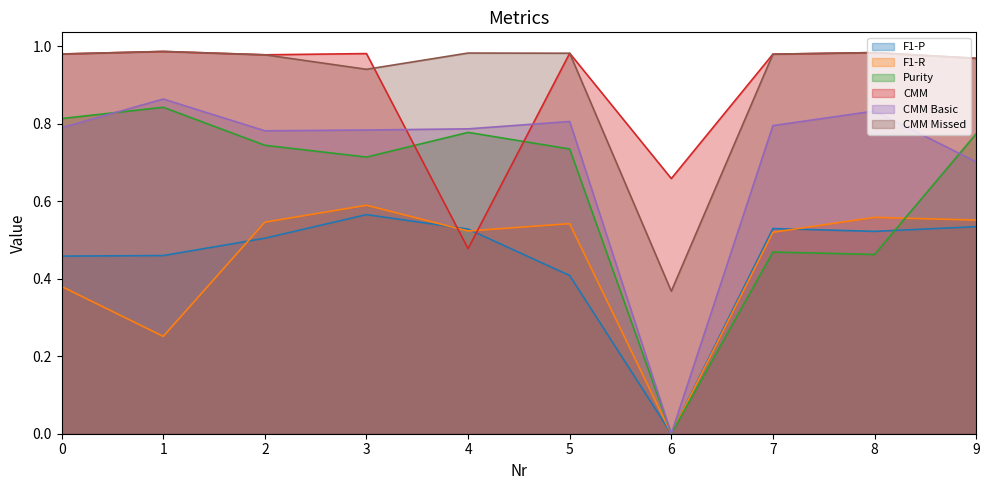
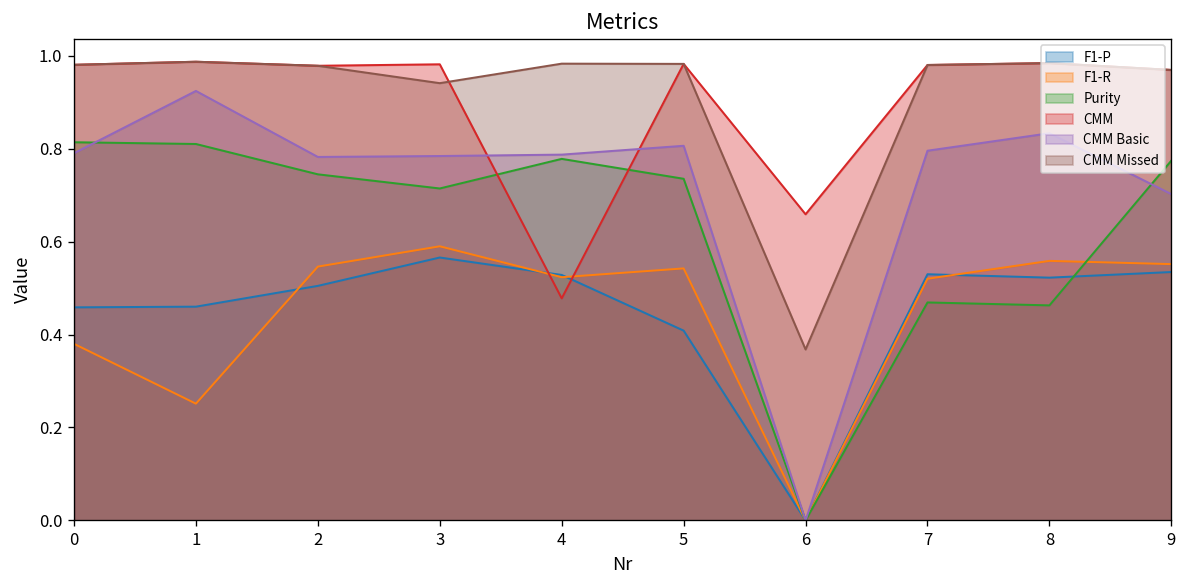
Purity, 1: 0.84 -> 0.81
CMM Basic, 1: 0.86 -> 0.92
